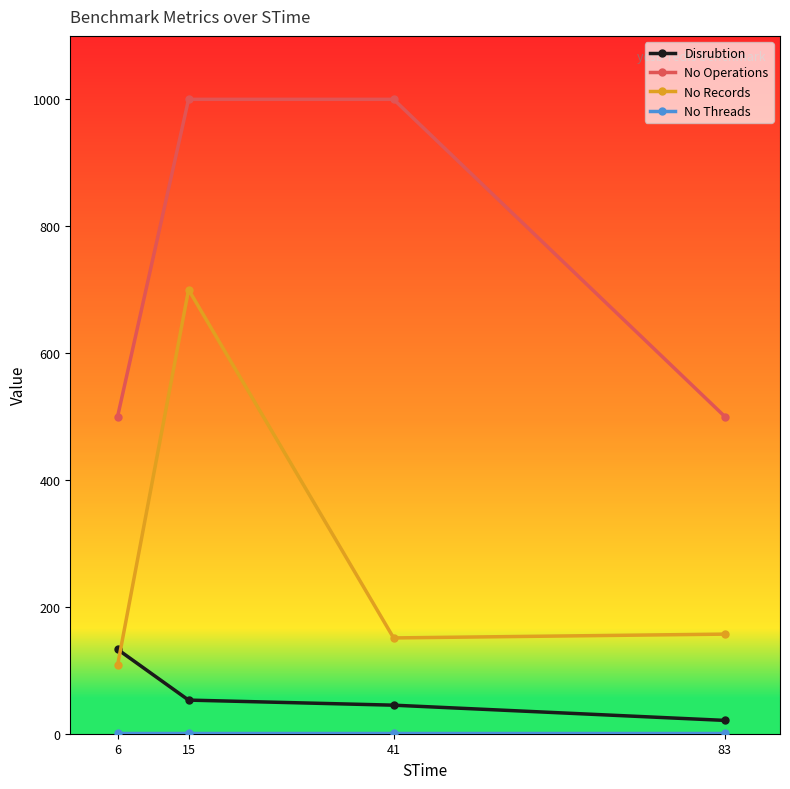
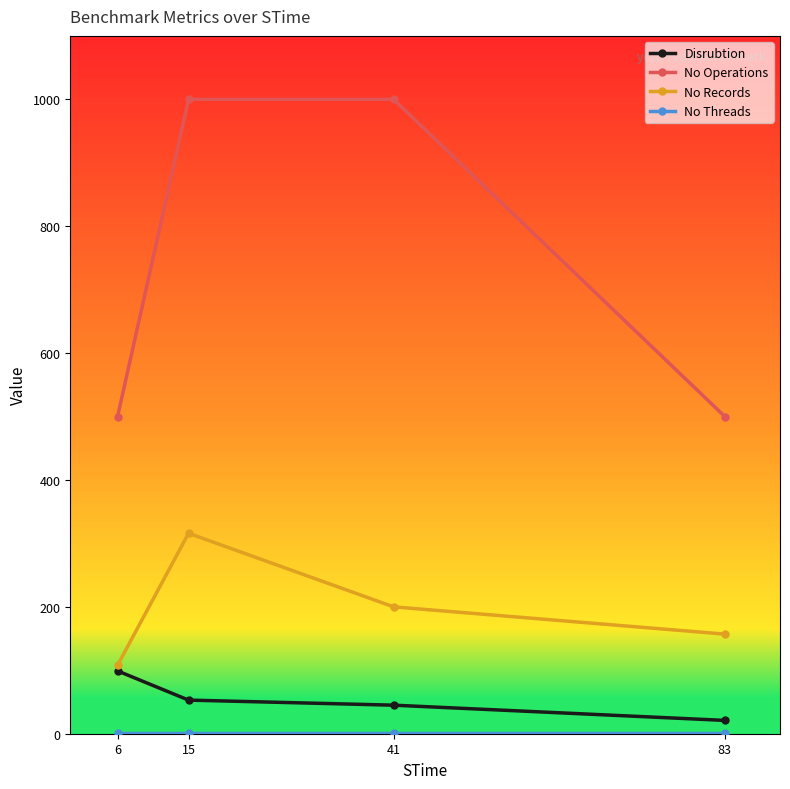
Disrubtion, 6: 130 -> 100
No Records, 15: 700 -> 320
No Records, 41: 150 -> 200
